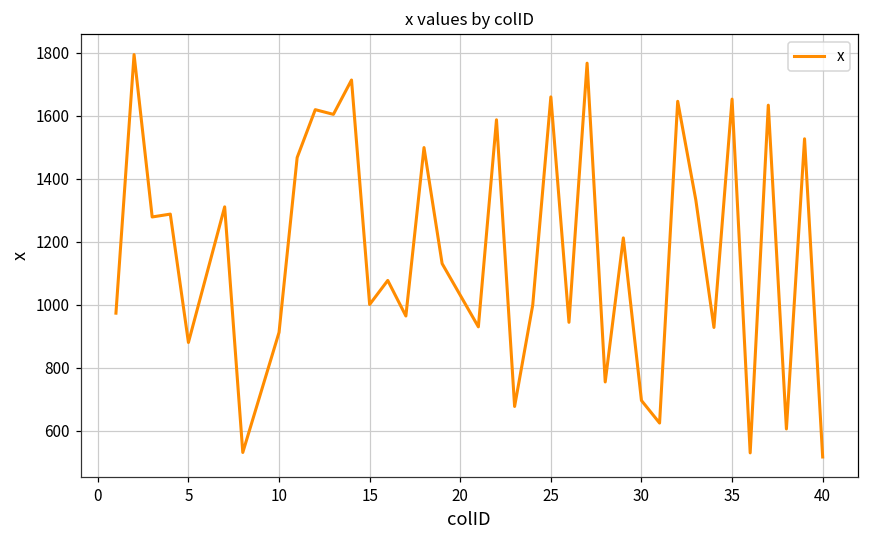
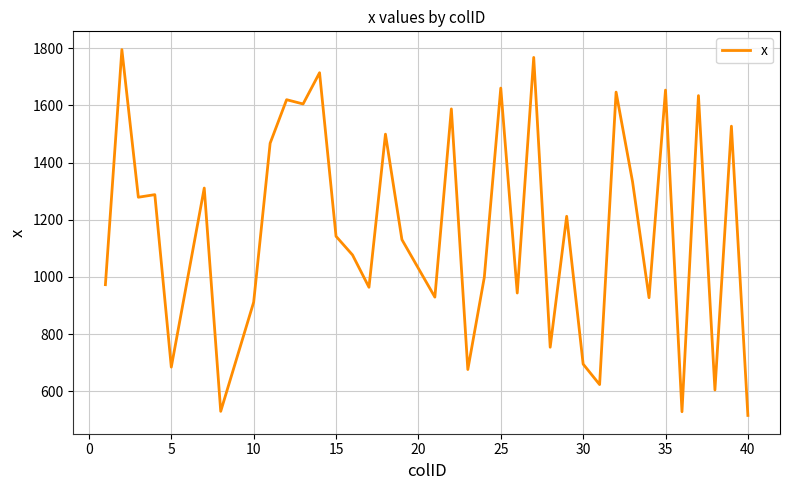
5: 880 -> 680
15: 1000 -> 1140
